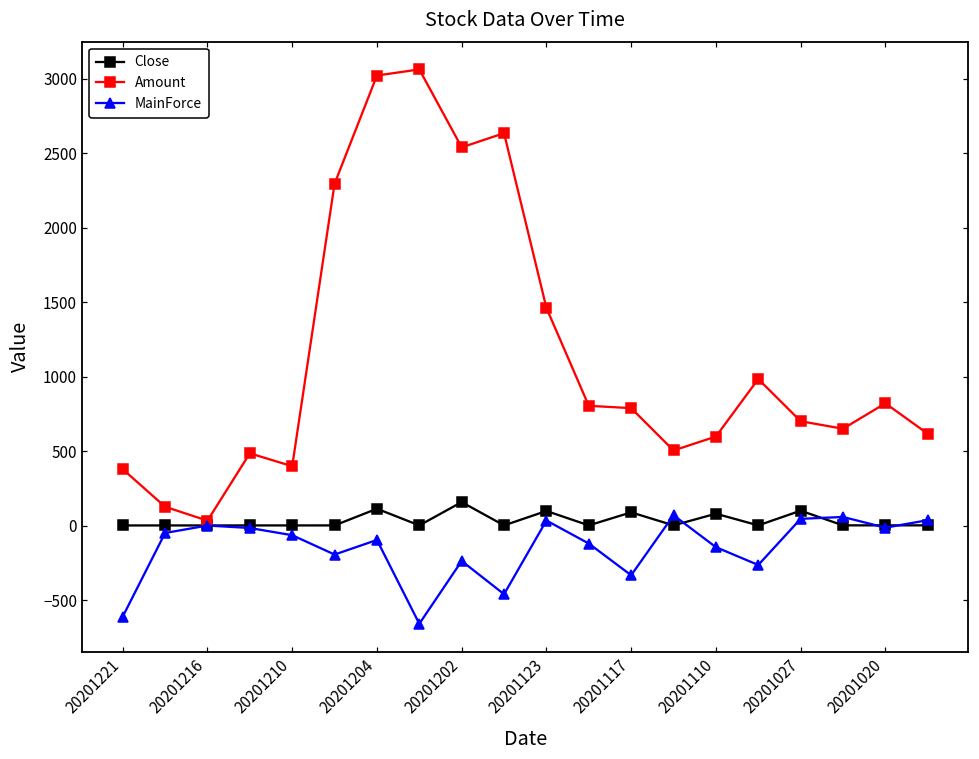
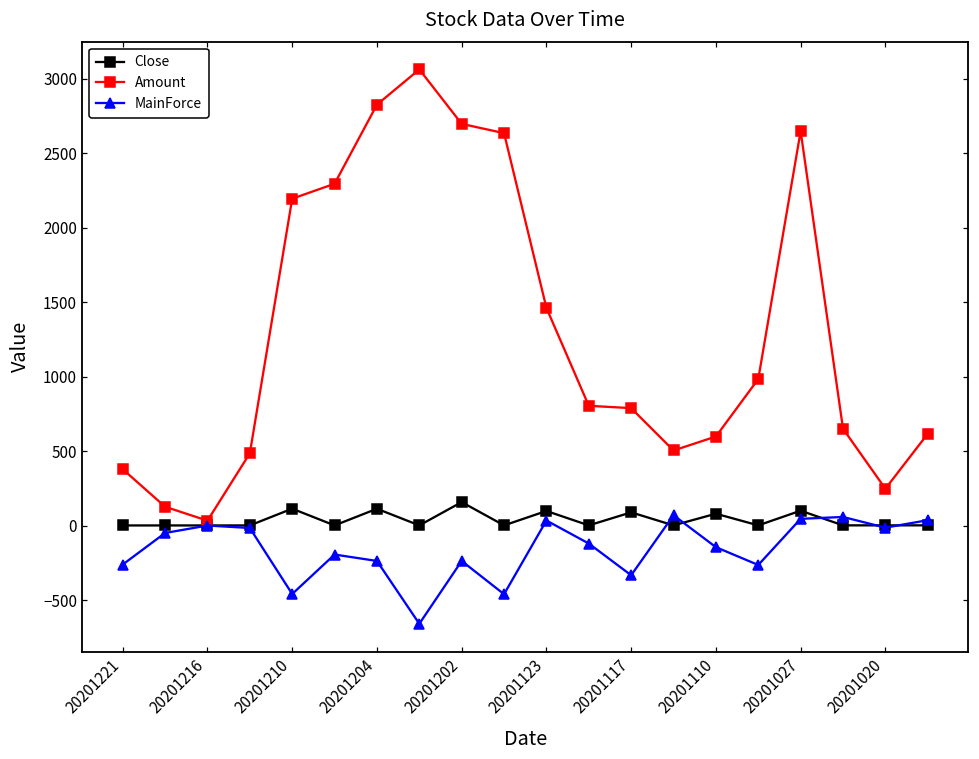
MainForce, 20201221: -610 -> -260
Close, 20201210: 0 -> 110
Amount, 20201210: 400 -> 2190
MainForce, 20201210: -60 -> -460
Amount, 20201204: 3020 -> 2830
MainForce, 20201204: -100 -> -240
Amount, 20201202: 2540 -> 2700
Amount, 20201027: 700 -> 2650
Amount, 20201020: 820 -> 250
